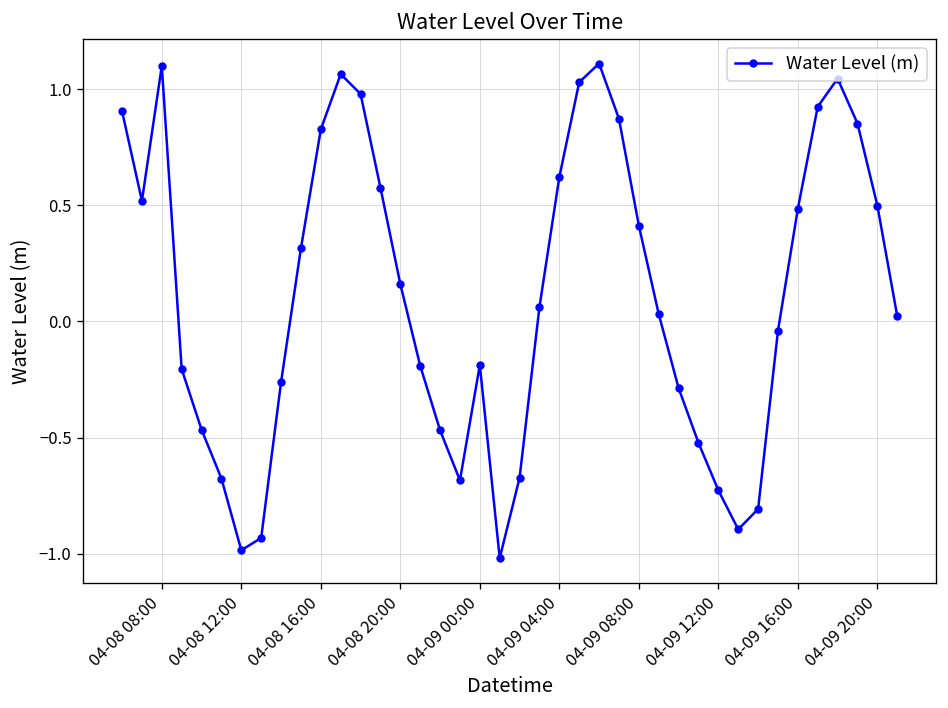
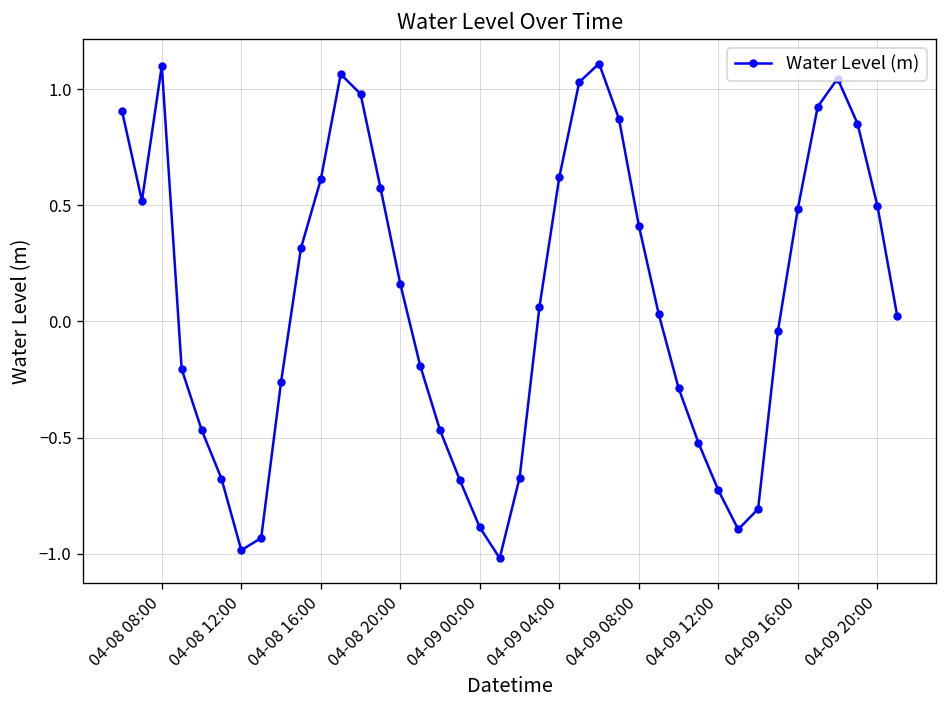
04-08 16:00: 0.83 -> 0.61
04-09 00:00: -0.19 -> -0.89
